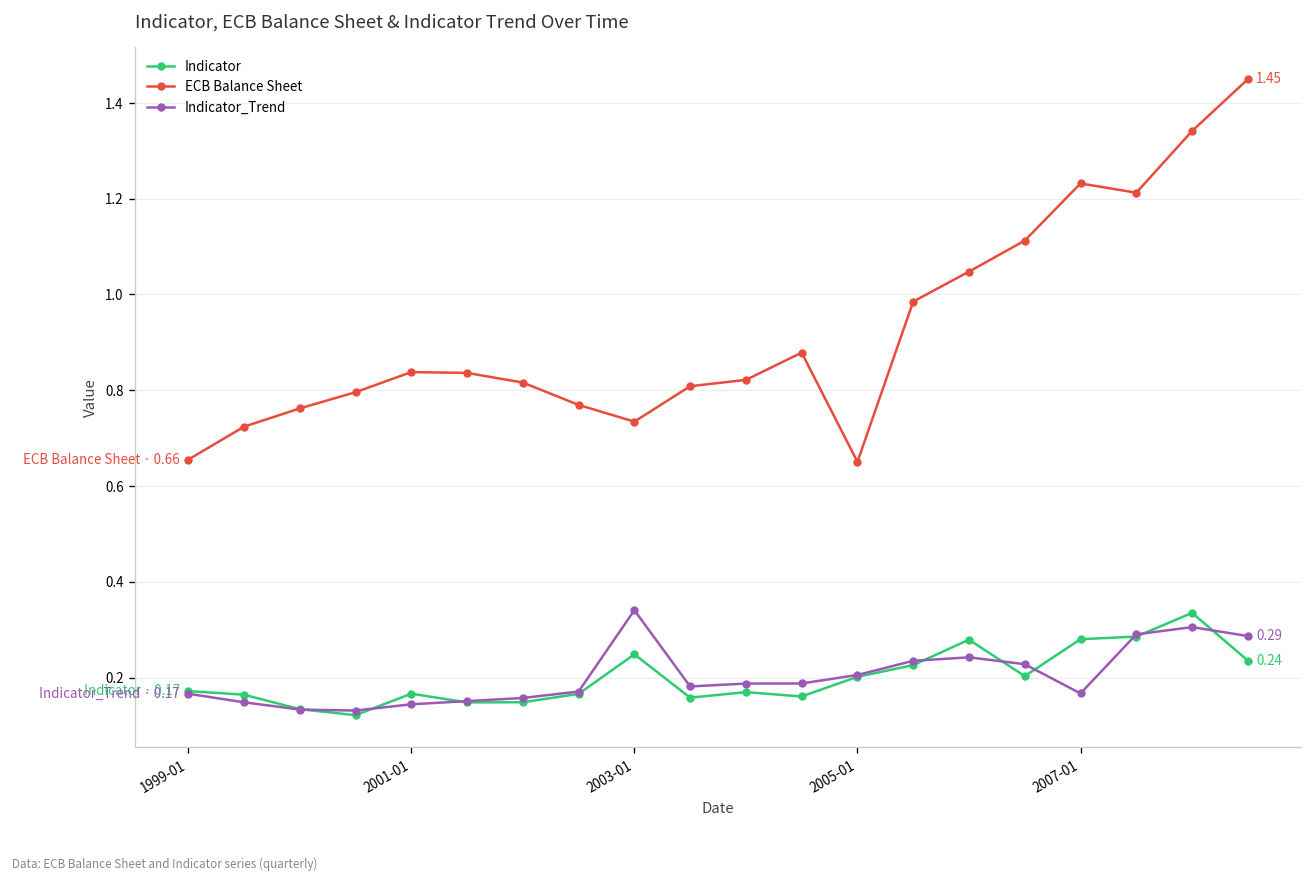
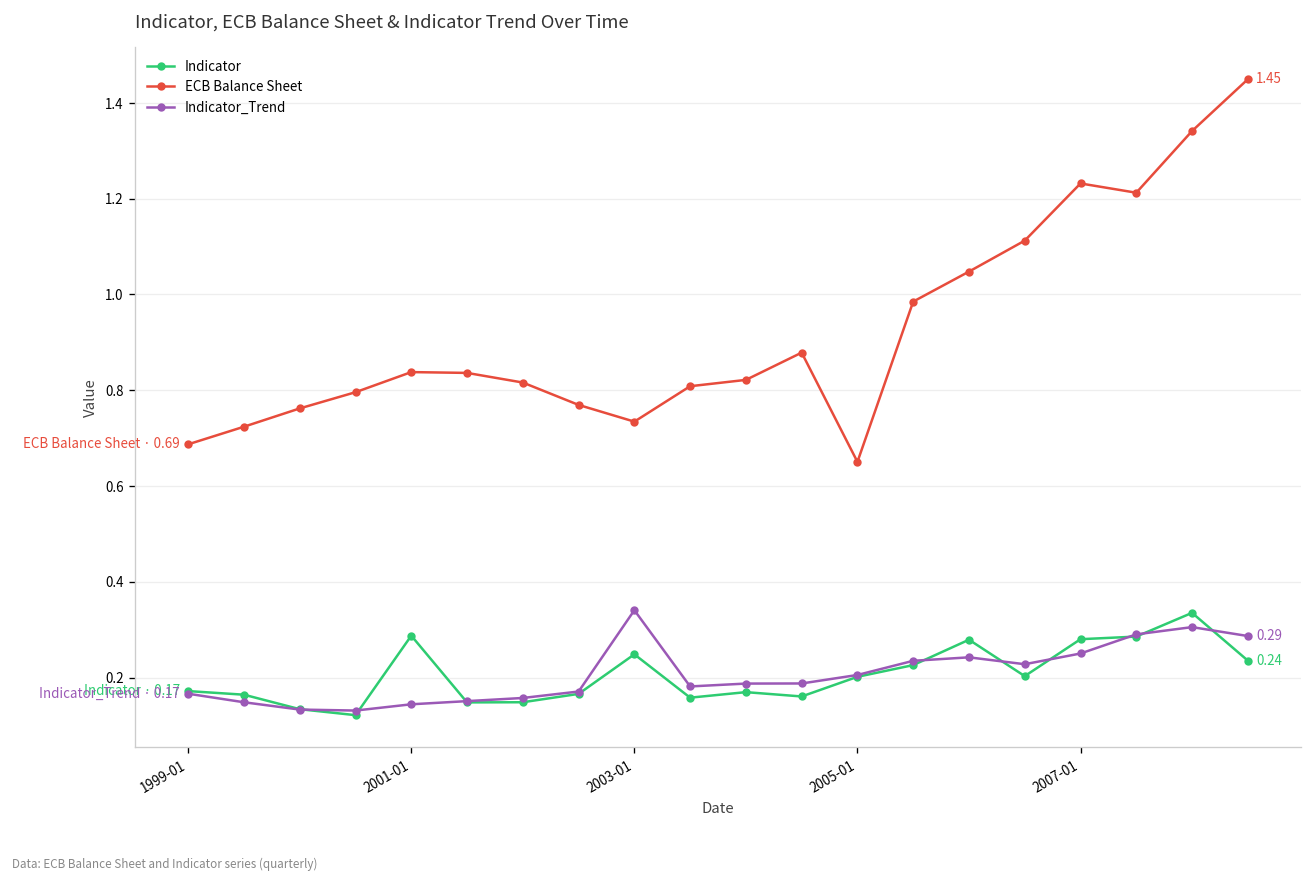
ECB Balance Sheet, 1999-01: 0.66 -> 0.69
Indicator, 2001-01: 0.17 -> 0.29
Indicator_Trend, 2007-01: 0.17 -> 0.25
